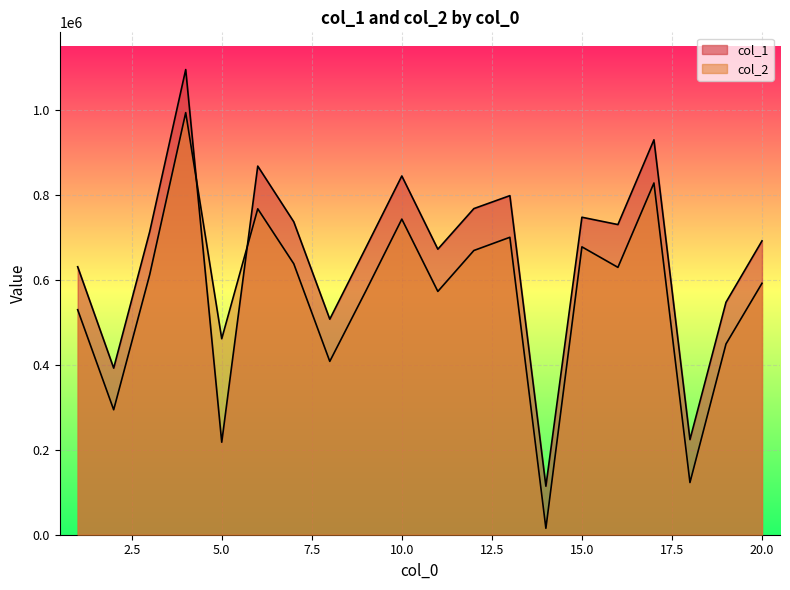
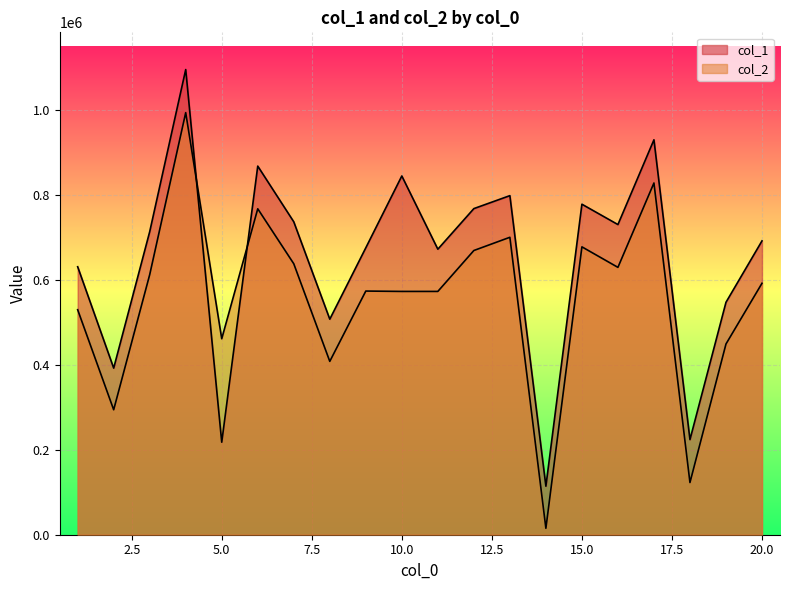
col_2, 10.0: 740000 -> 570000
col_1, 15.0: 750000 -> 780000
